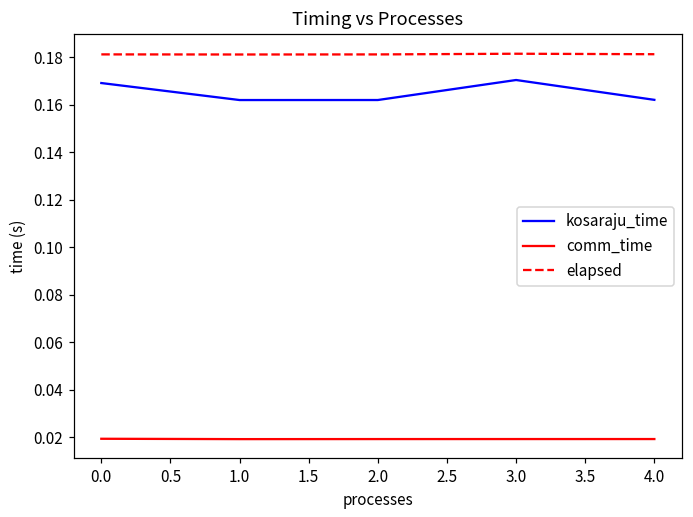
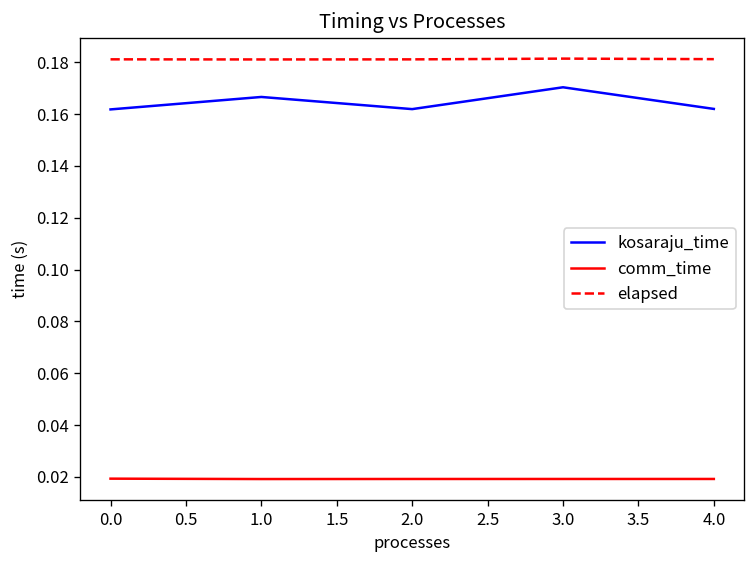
kosaraju_time, 0.0: 0.169 -> 0.162
kosaraju_time, 1.0: 0.162 -> 0.167
